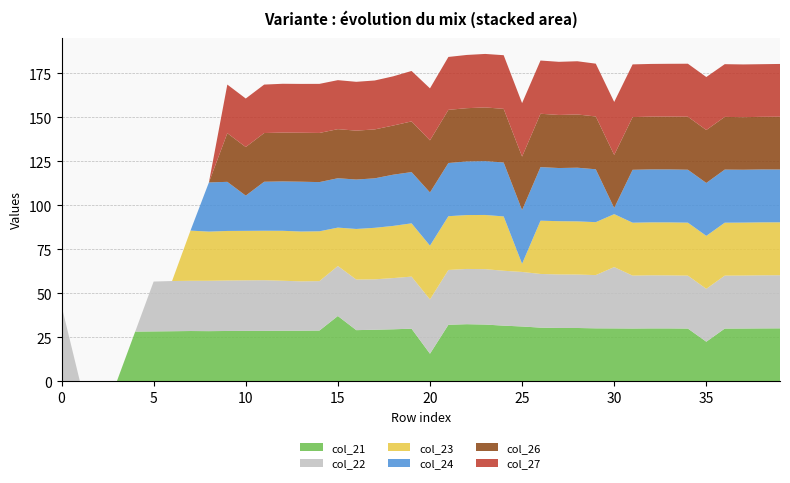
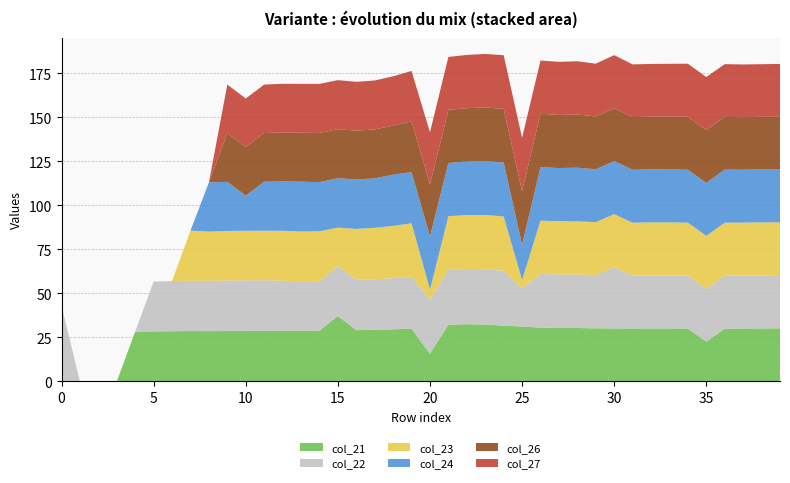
col_23, 20: 31 -> 6
col_22, 25: 31 -> 22
col_24, 25: 30 -> 20
col_24, 30: 4 -> 30
